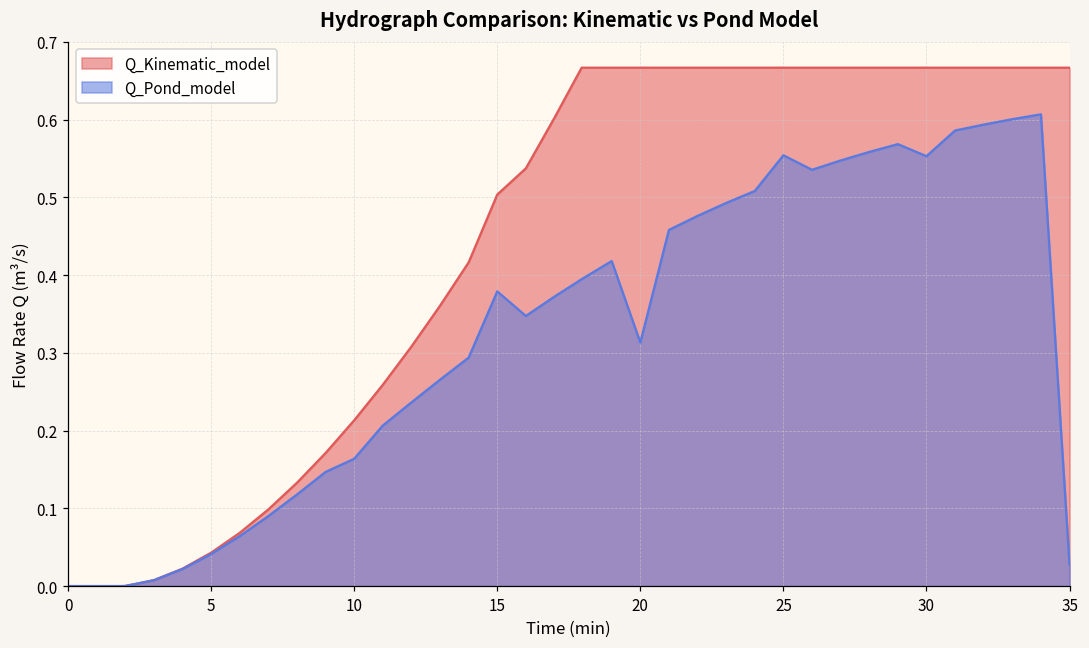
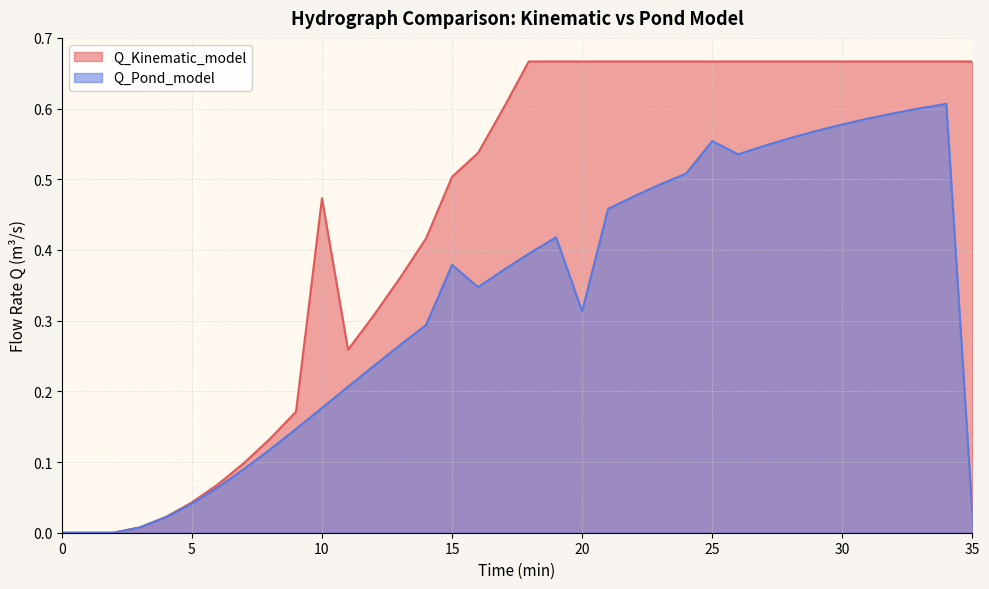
Q_Kinematic_model, 10: 0.21 -> 0.47
Q_Pond_model, 10: 0.16 -> 0.18
Q_Pond_model, 30: 0.55 -> 0.58
